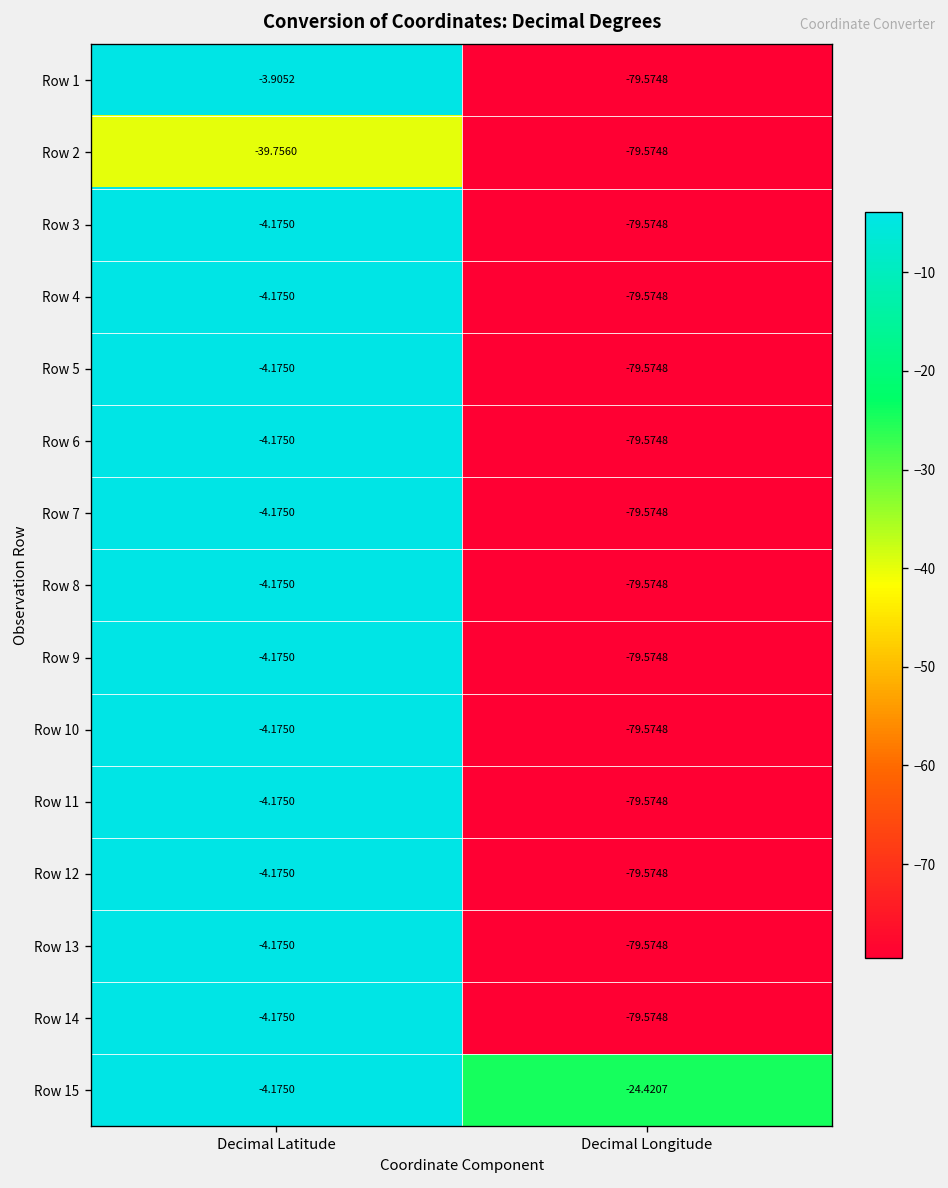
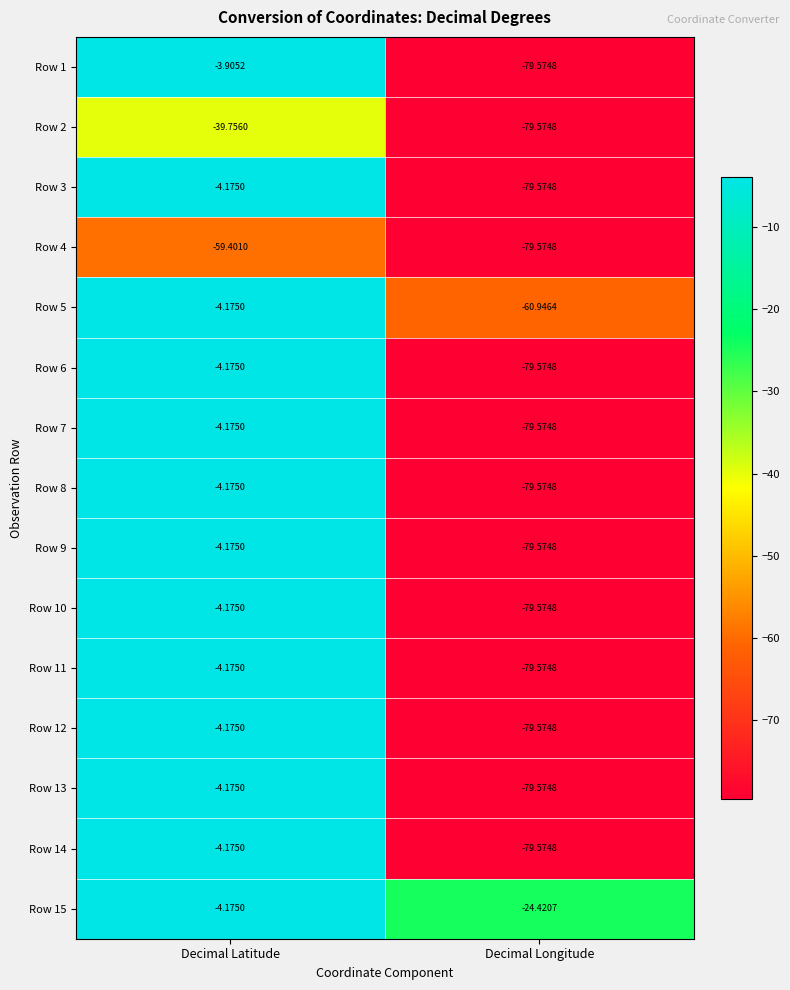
Row 4, Decimal Latitude: -4.1750 -> -59.4010
Row 5, Decimal Longitude: -79.5748 -> -60.9464
